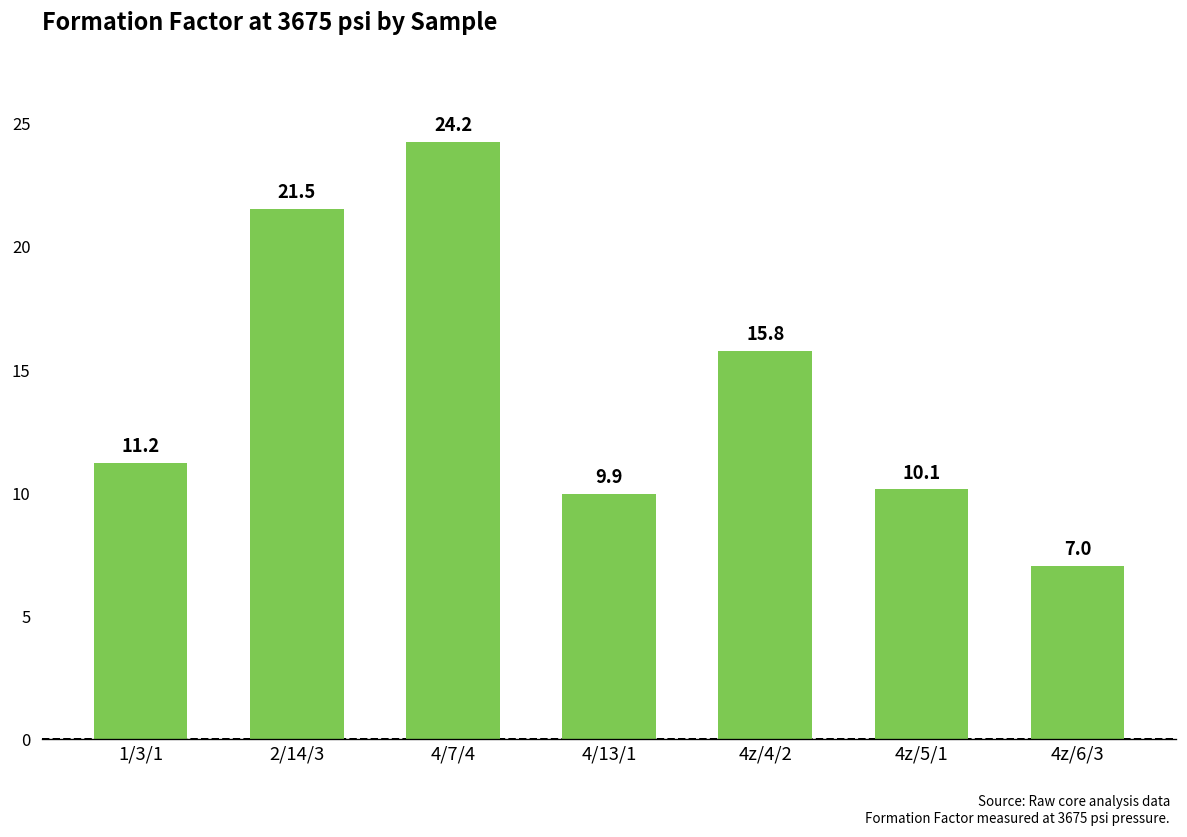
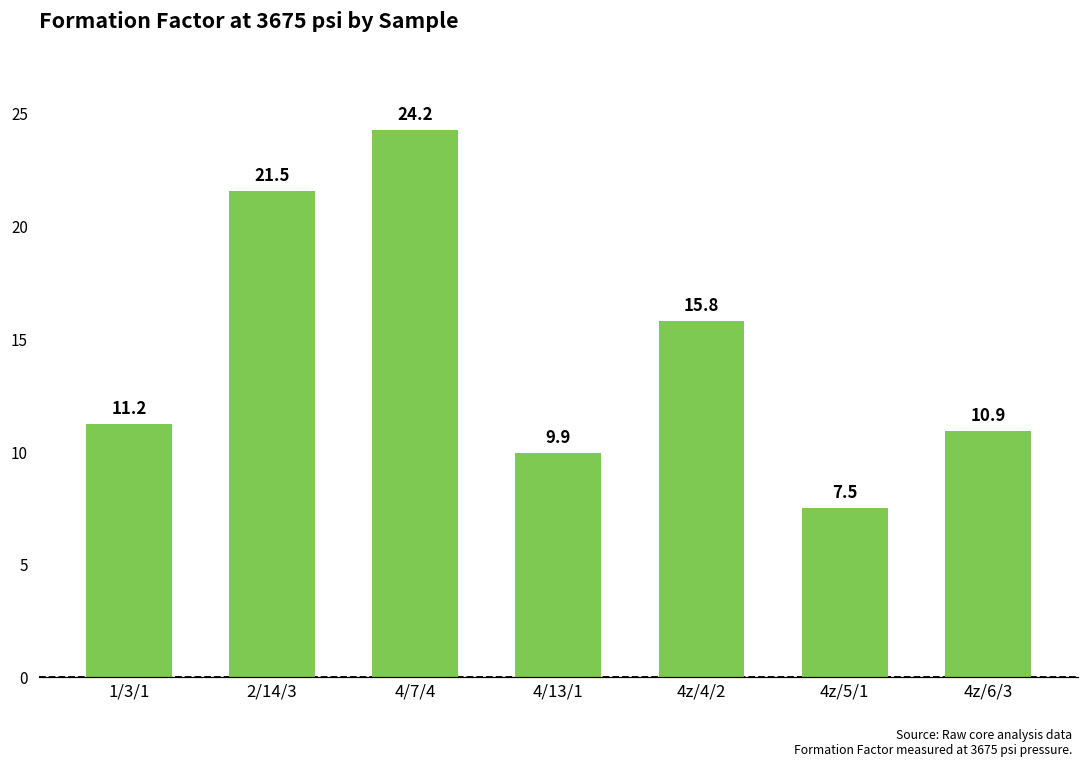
4z/5/1: 10.1 -> 7.5
4z/6/3: 7.0 -> 10.9
